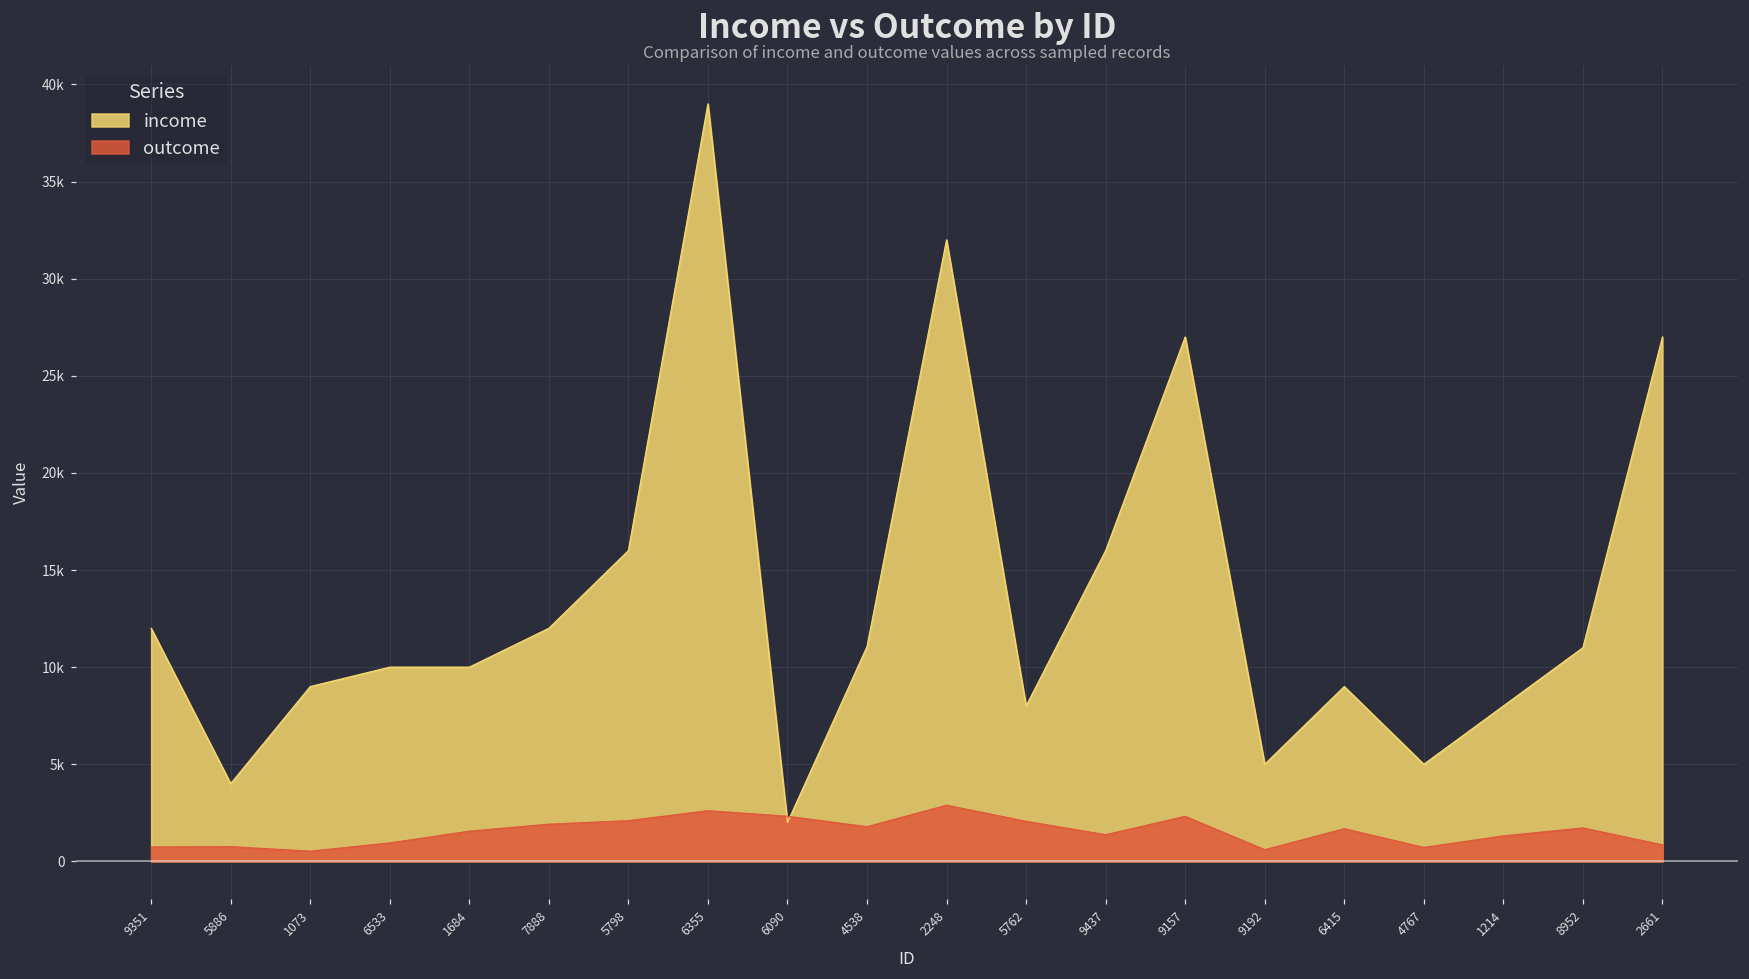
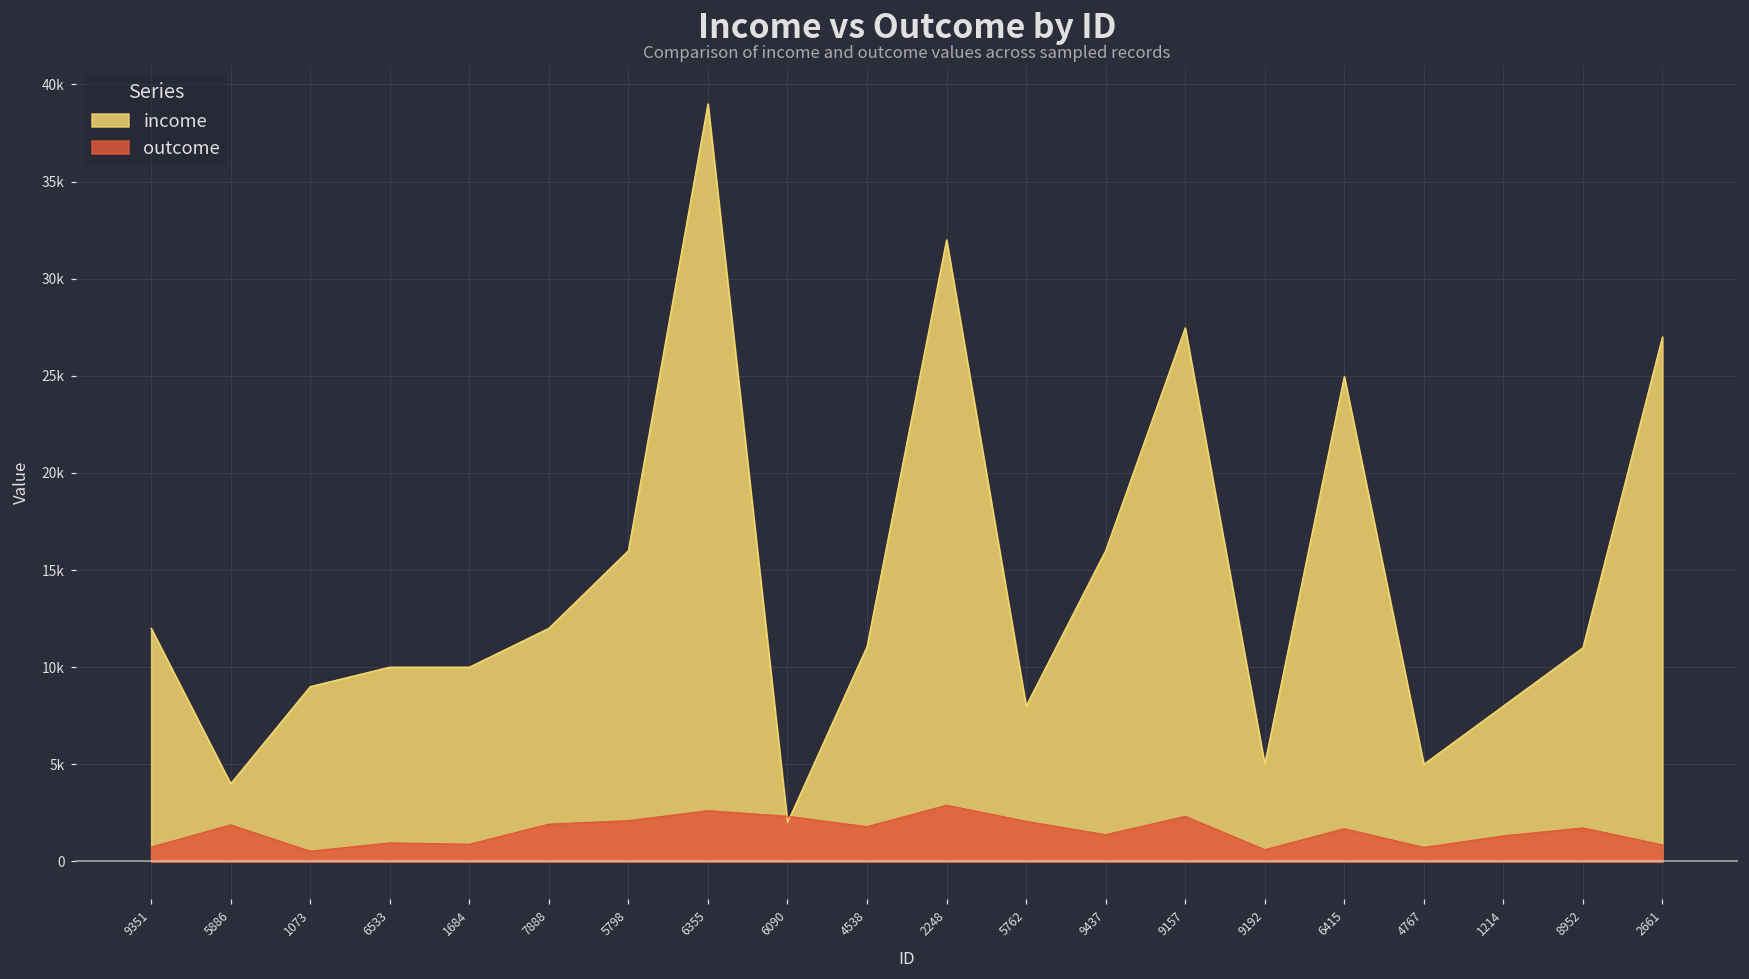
outcome, 5886: 800 -> 1900
outcome, 1684: 1600 -> 900
income, 9157: 27000 -> 27500
income, 6415: 9000 -> 25000
